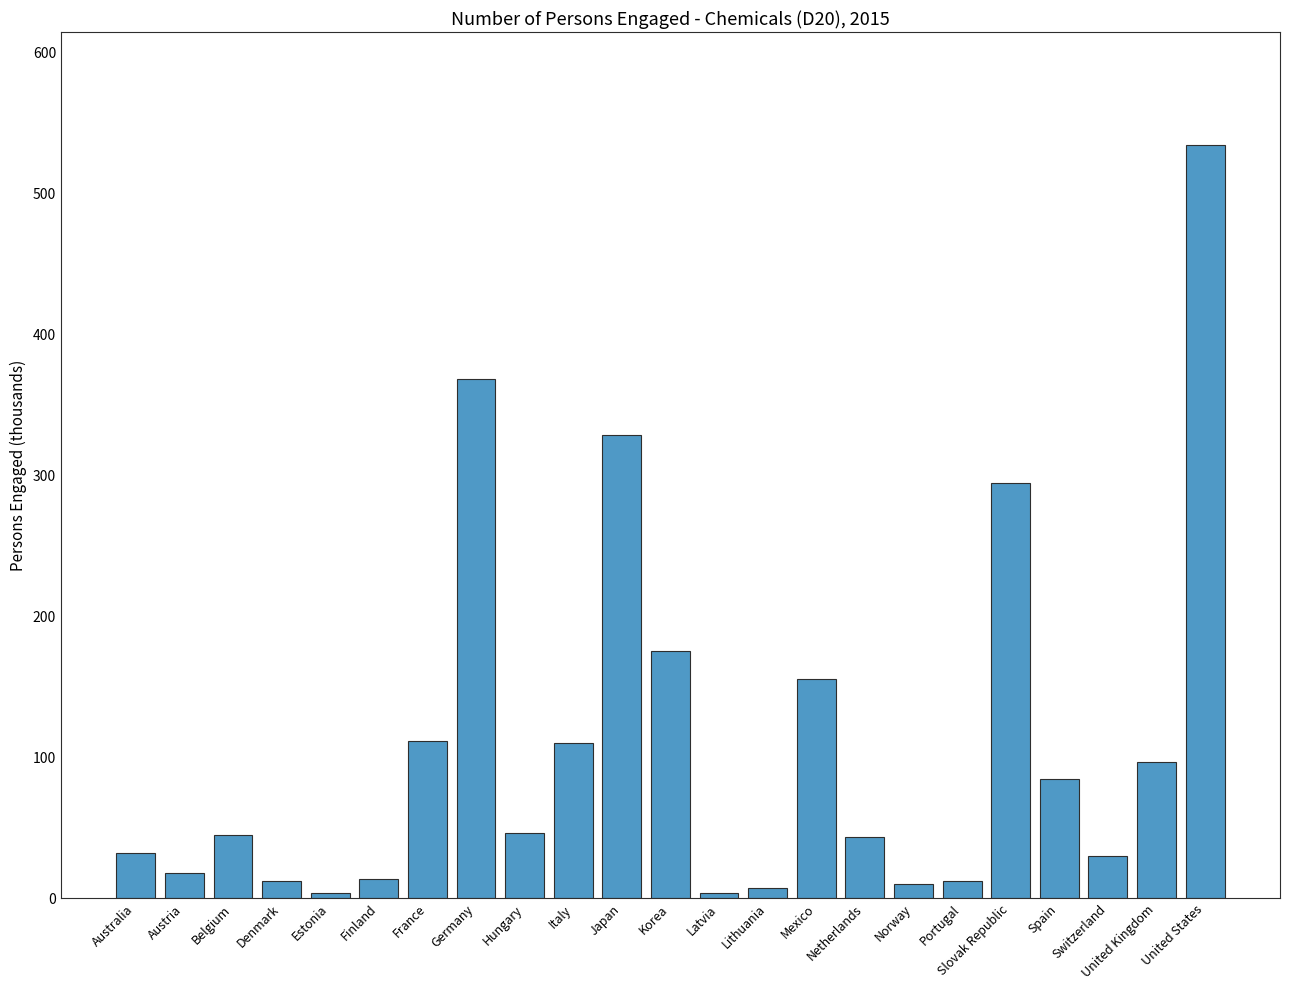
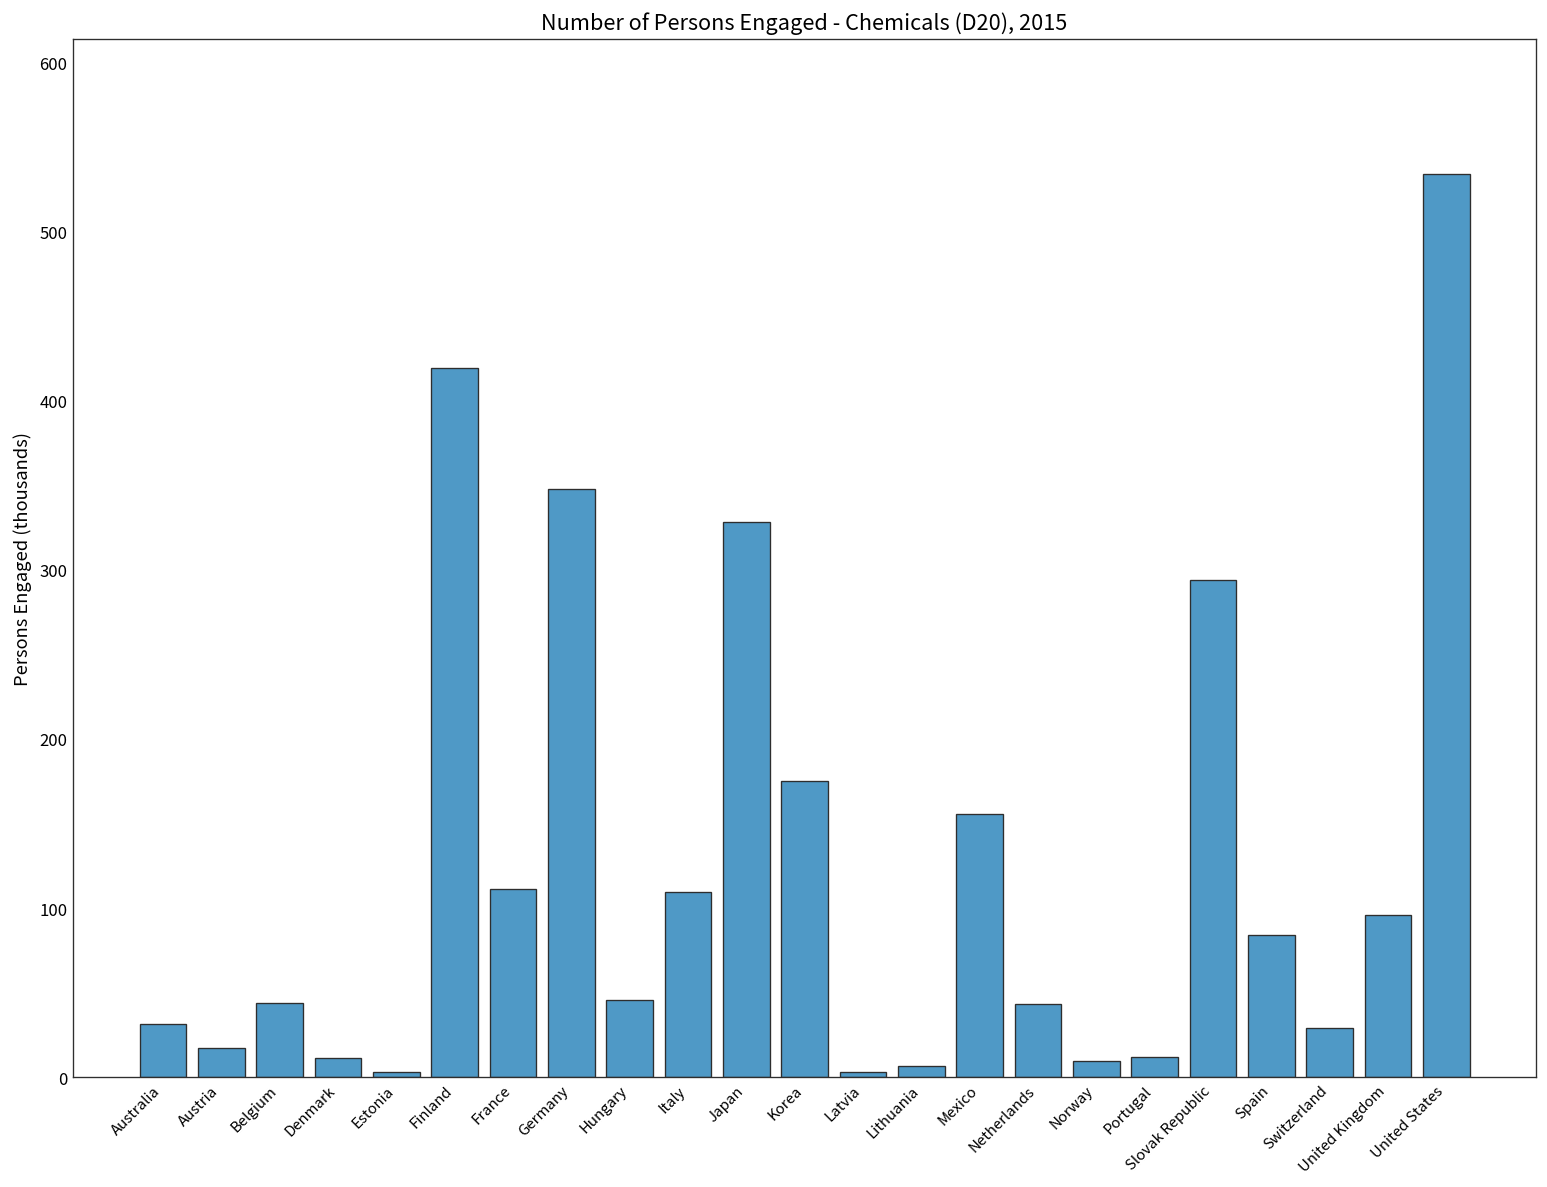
Finland: 13 -> 420
Germany: 368 -> 348
